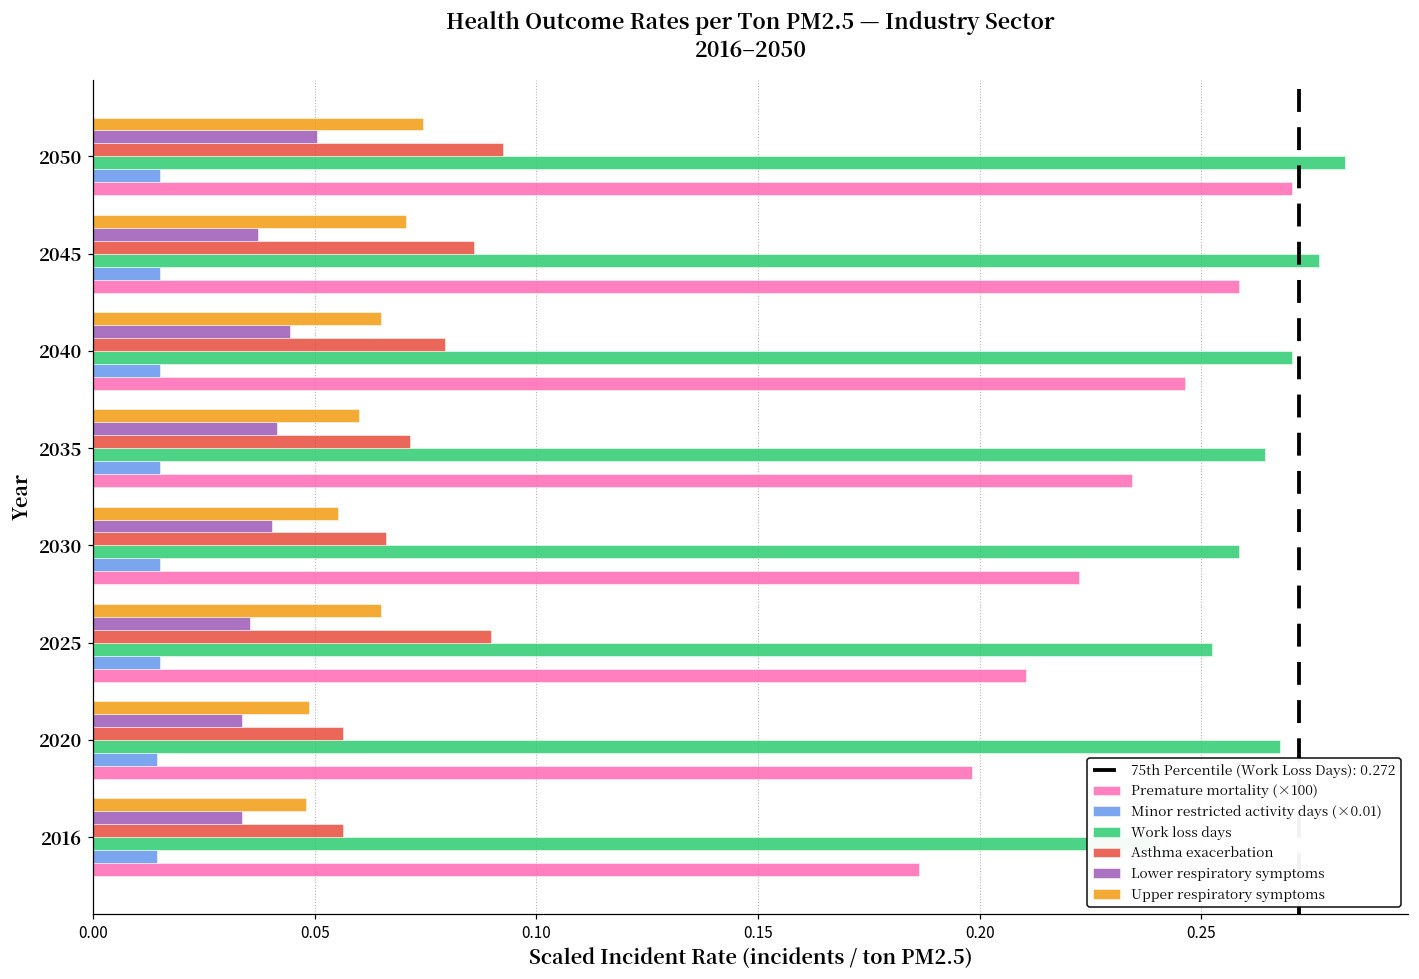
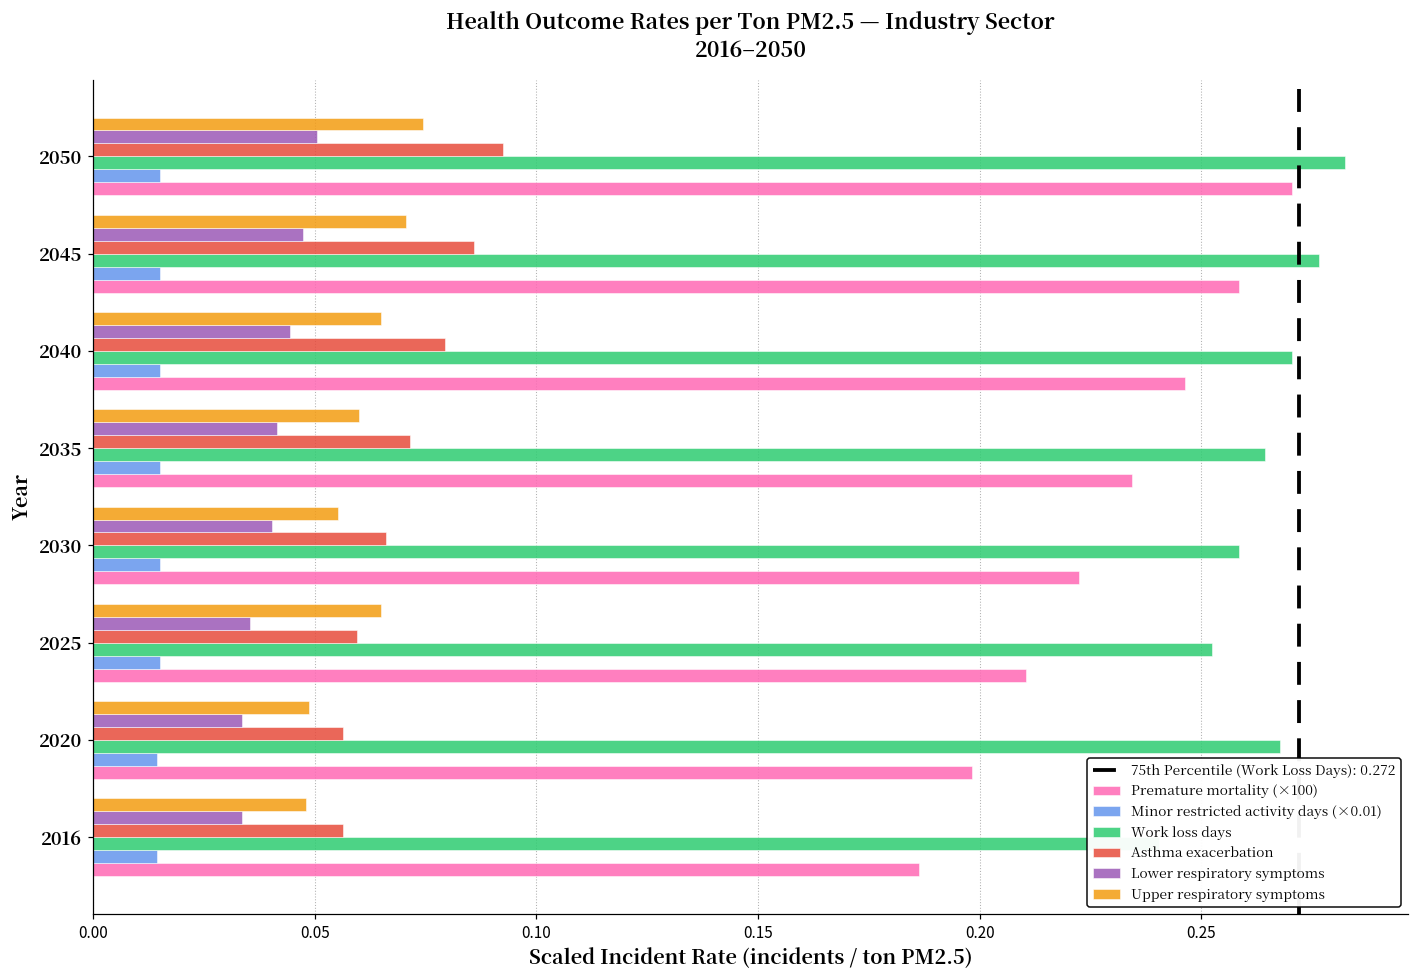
Lower respiratory symptoms, 2045: 0.037 -> 0.047
Asthma exacerbation, 2025: 0.090 -> 0.060
